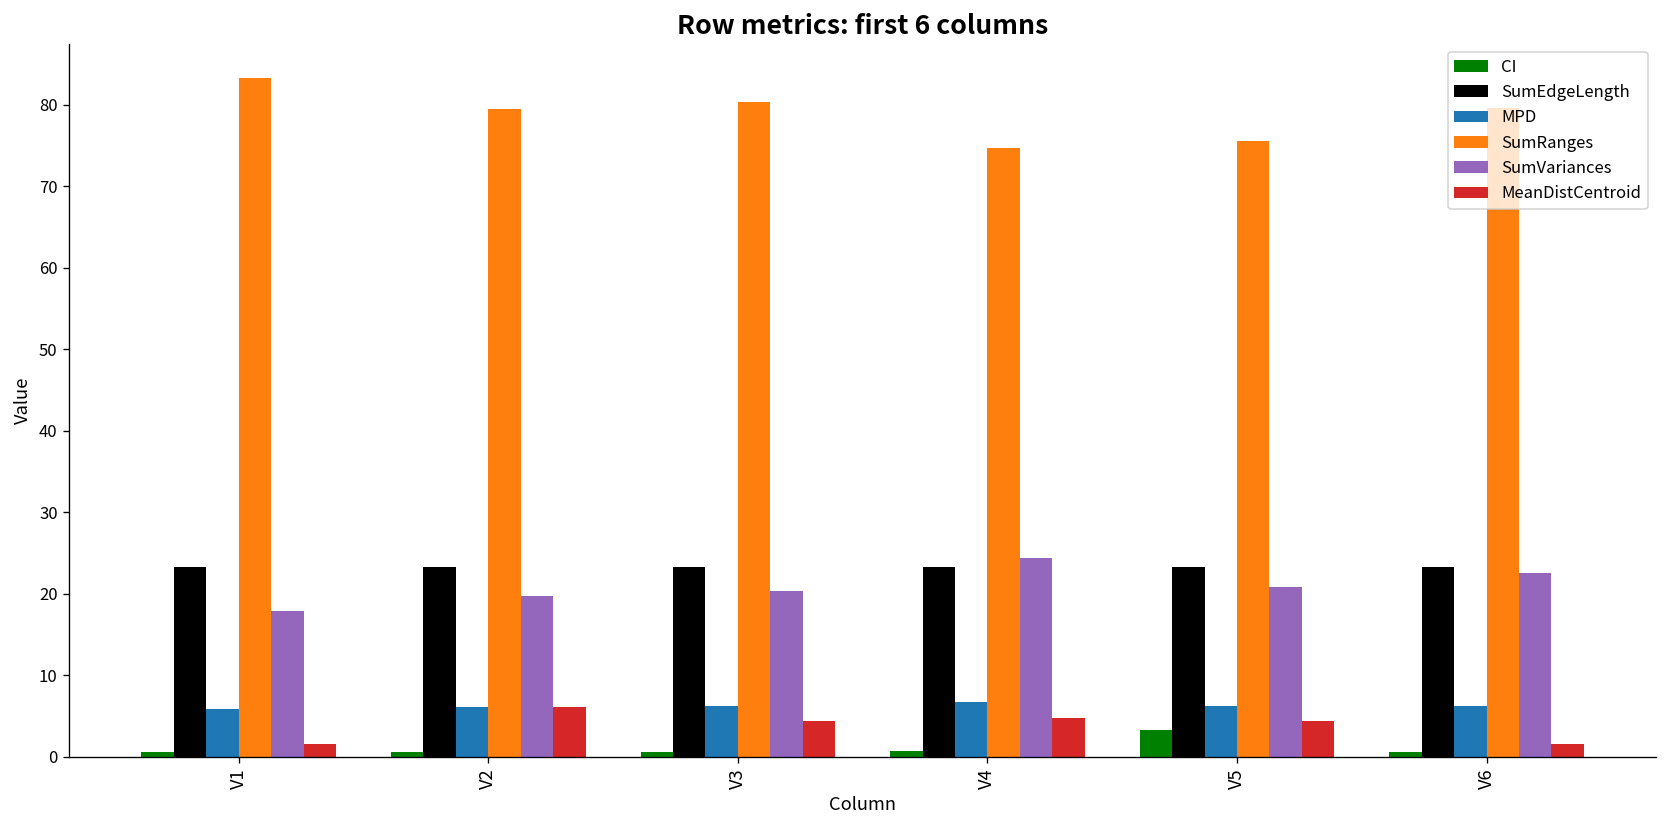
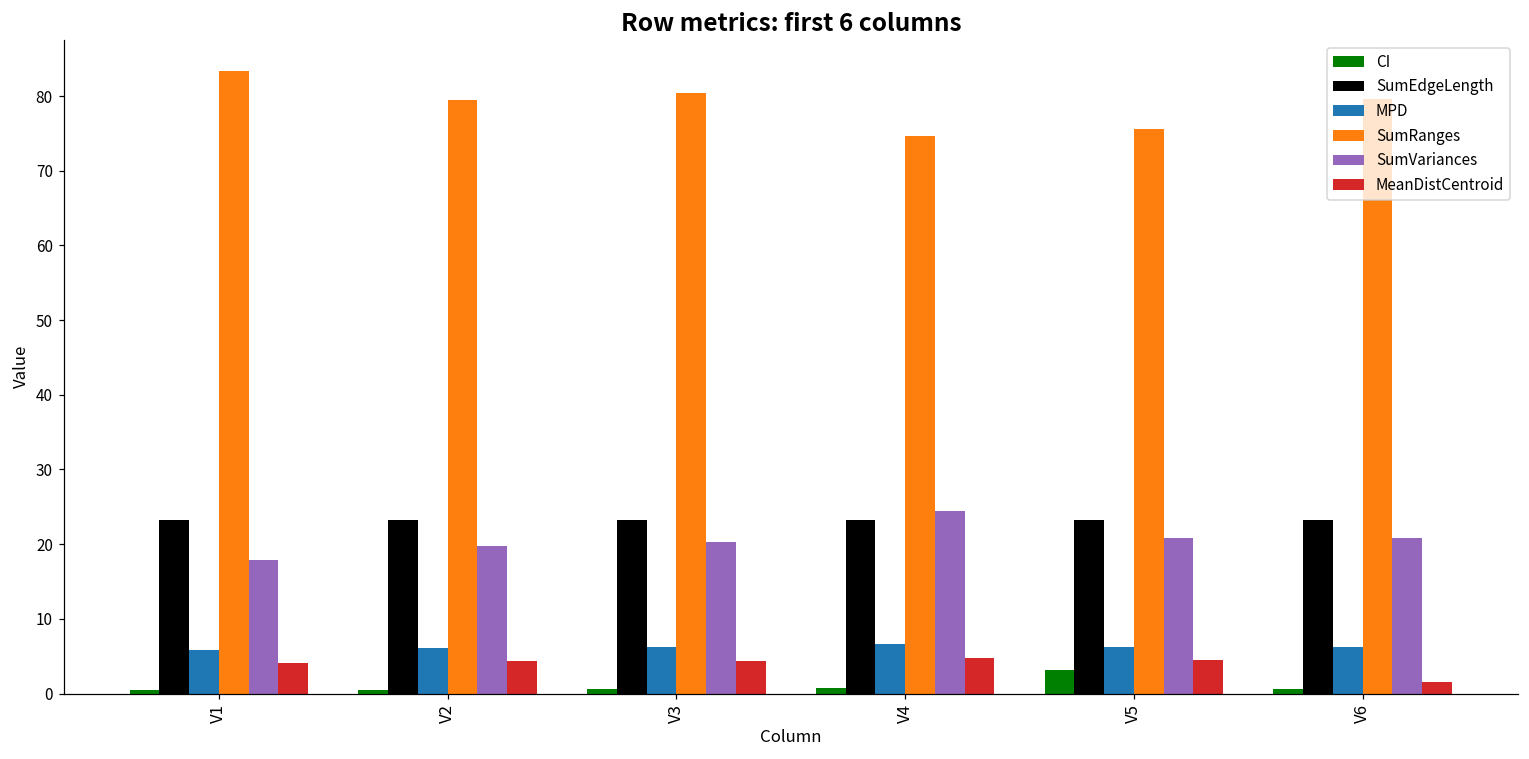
MeanDistCentroid, V1: 2 -> 4
MeanDistCentroid, V2: 6 -> 4
SumVariances, V6: 23 -> 21
